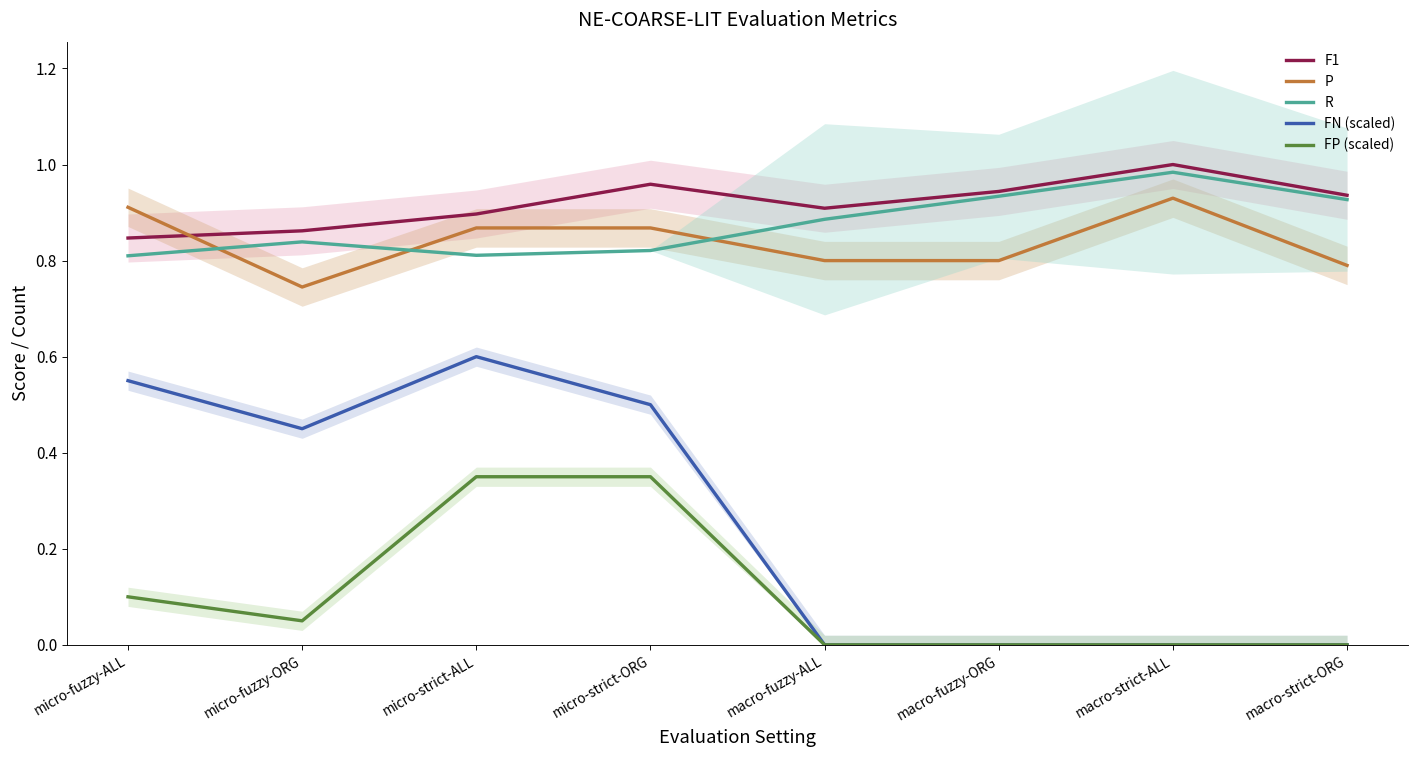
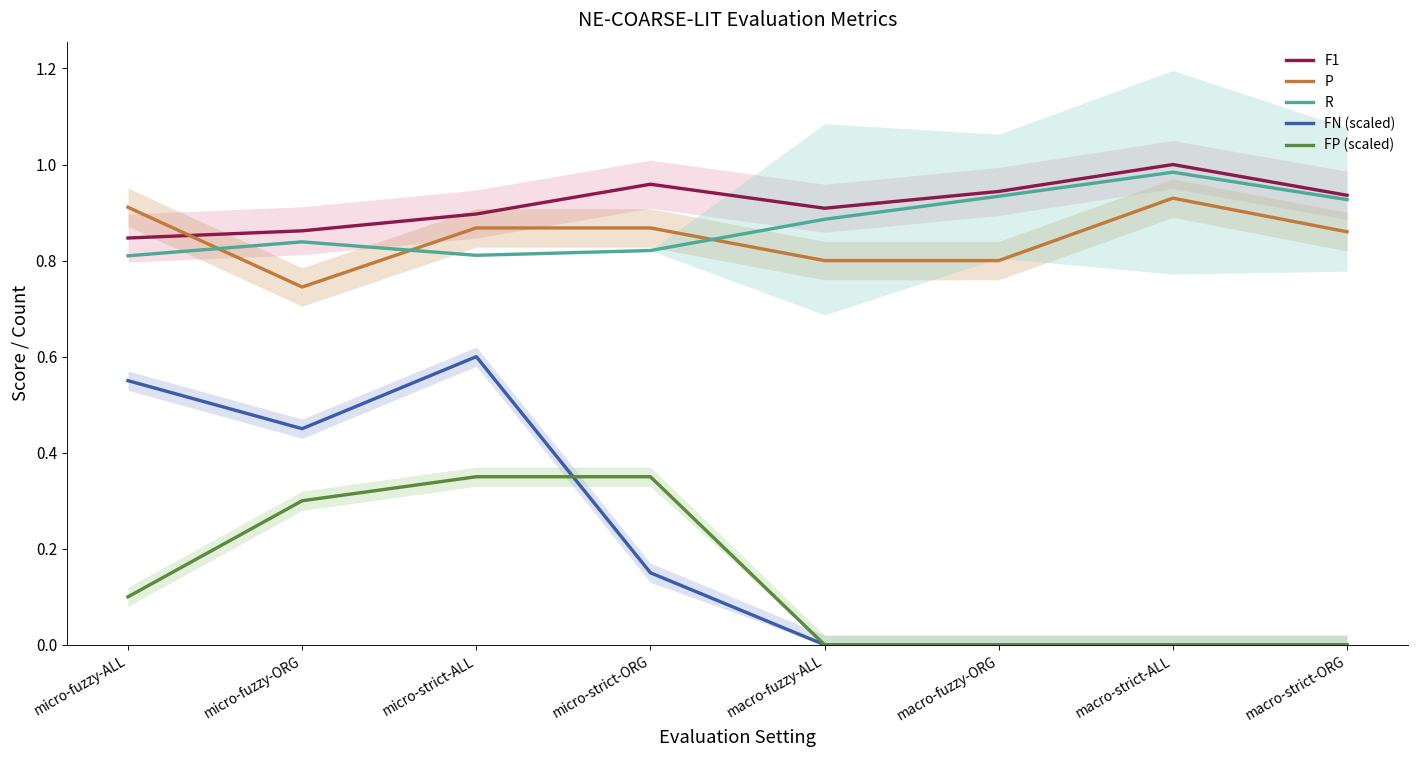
FP (scaled), micro-fuzzy-ORG: 0.05 -> 0.30
FN (scaled), micro-strict-ORG: 0.50 -> 0.15
P, macro-strict-ORG: 0.79 -> 0.86
